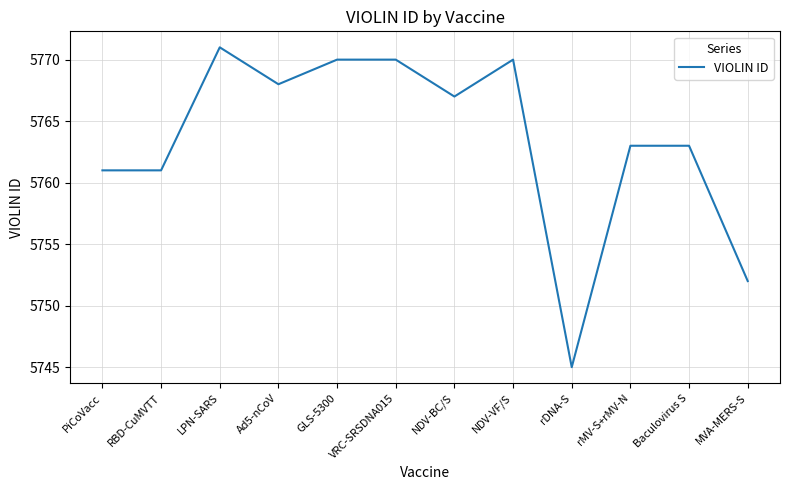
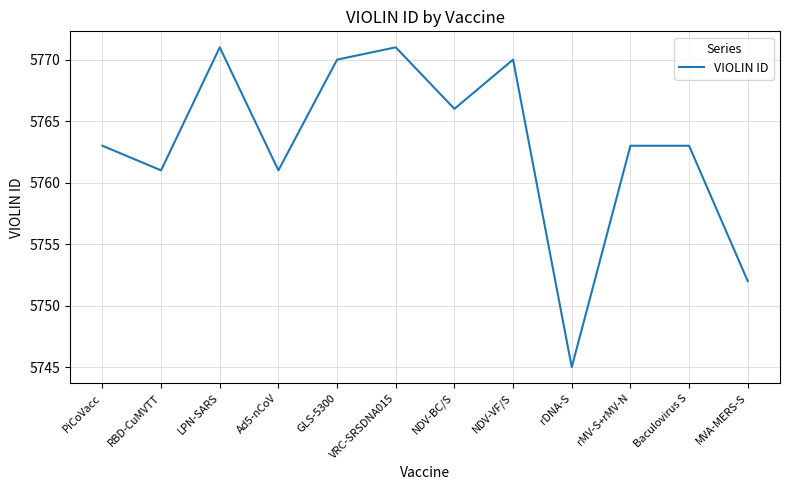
PiCoVacc: 5761 -> 5763
Ad5-nCoV: 5768 -> 5761
VRC-SRSDNA015: 5770 -> 5771
NDV-BC/S: 5767 -> 5766
